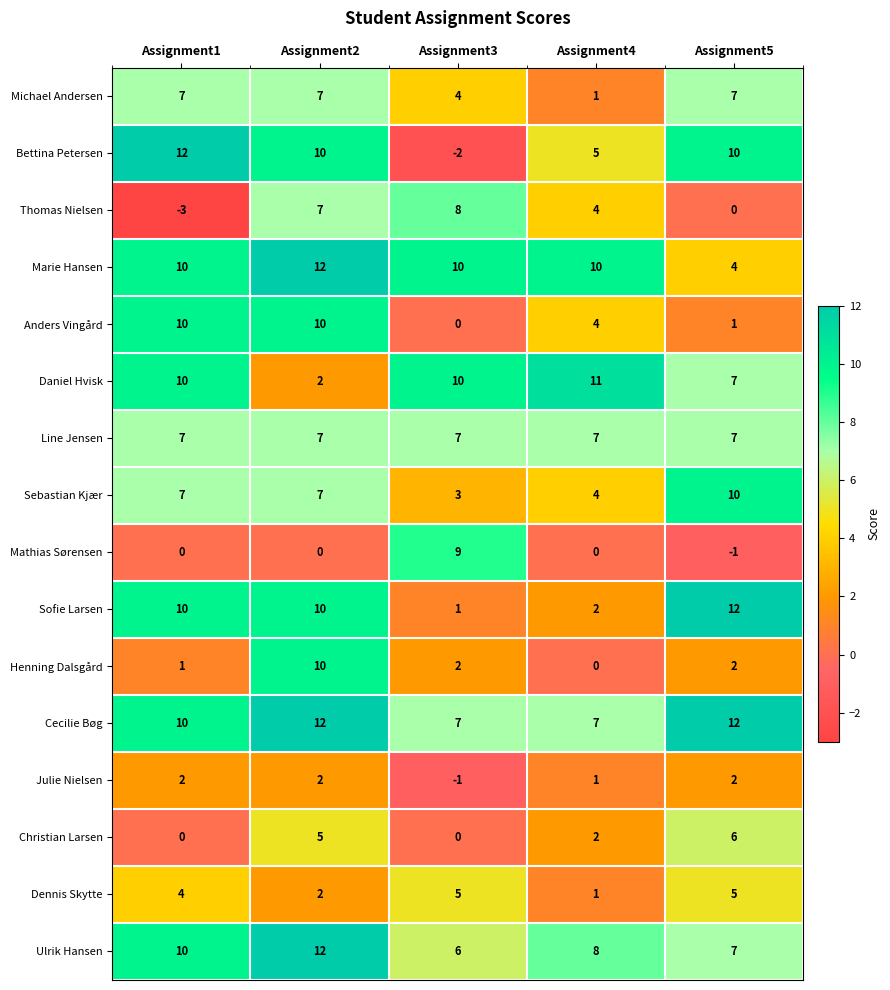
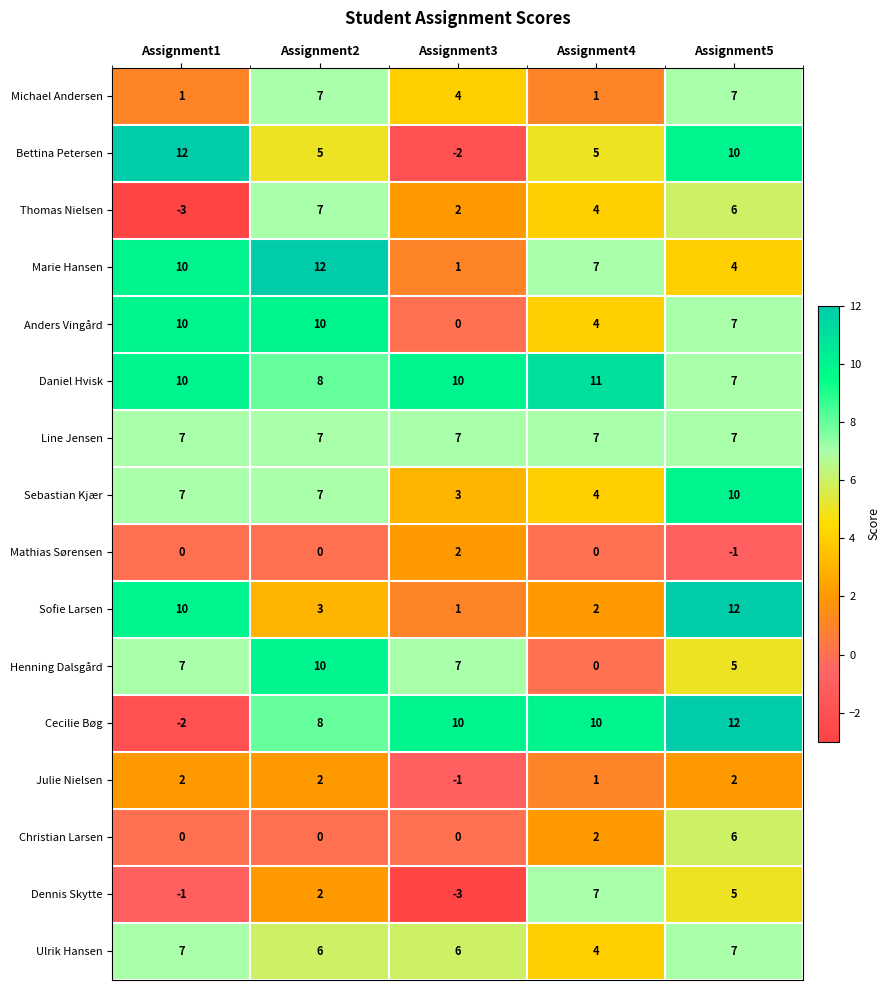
Michael Andersen, Assignment1: 7 -> 1
Bettina Petersen, Assignment2: 10 -> 5
Thomas Nielsen, Assignment3: 8 -> 2
Thomas Nielsen, Assignment5: 0 -> 6
Marie Hansen, Assignment3: 10 -> 1
Marie Hansen, Assignment4: 10 -> 7
Anders Vingård, Assignment5: 1 -> 7
Daniel Hvisk, Assignment2: 2 -> 8
Mathias Sørensen, Assignment3: 9 -> 2
Sofie Larsen, Assignment2: 10 -> 3
Henning Dalsgård, Assignment1: 1 -> 7
Henning Dalsgård, Assignment3: 2 -> 7
Henning Dalsgård, Assignment5: 2 -> 5
Cecilie Bøg, Assignment1: 10 -> -2
Cecilie Bøg, Assignment2: 12 -> 8
Cecilie Bøg, Assignment3: 7 -> 10
Cecilie Bøg, Assignment4: 7 -> 10
Christian Larsen, Assignment2: 5 -> 0
Dennis Skytte, Assignment1: 4 -> -1
Dennis Skytte, Assignment3: 5 -> -3
Dennis Skytte, Assignment4: 1 -> 7
Ulrik Hansen, Assignment1: 10 -> 7
Ulrik Hansen, Assignment2: 12 -> 6
Ulrik Hansen, Assignment4: 8 -> 4
